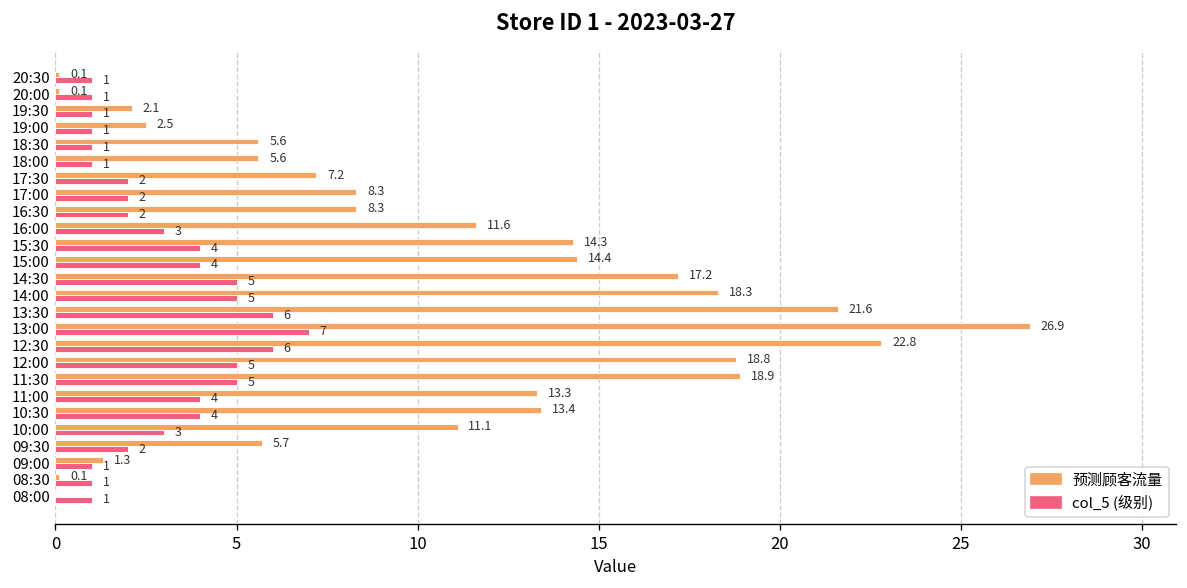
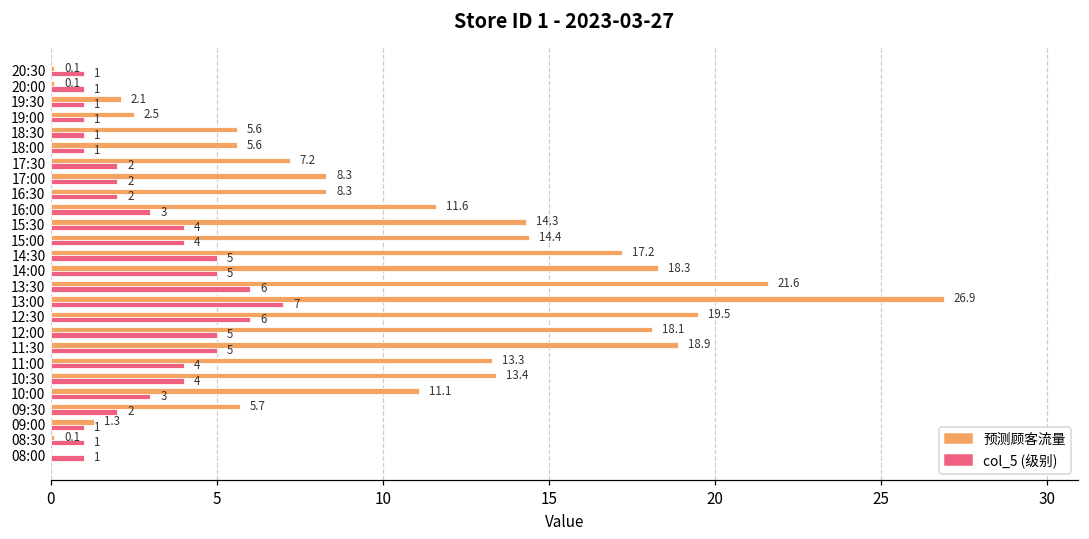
预测顾客流量, 12:30: 22.8 -> 19.5
预测顾客流量, 12:00: 18.8 -> 18.1
